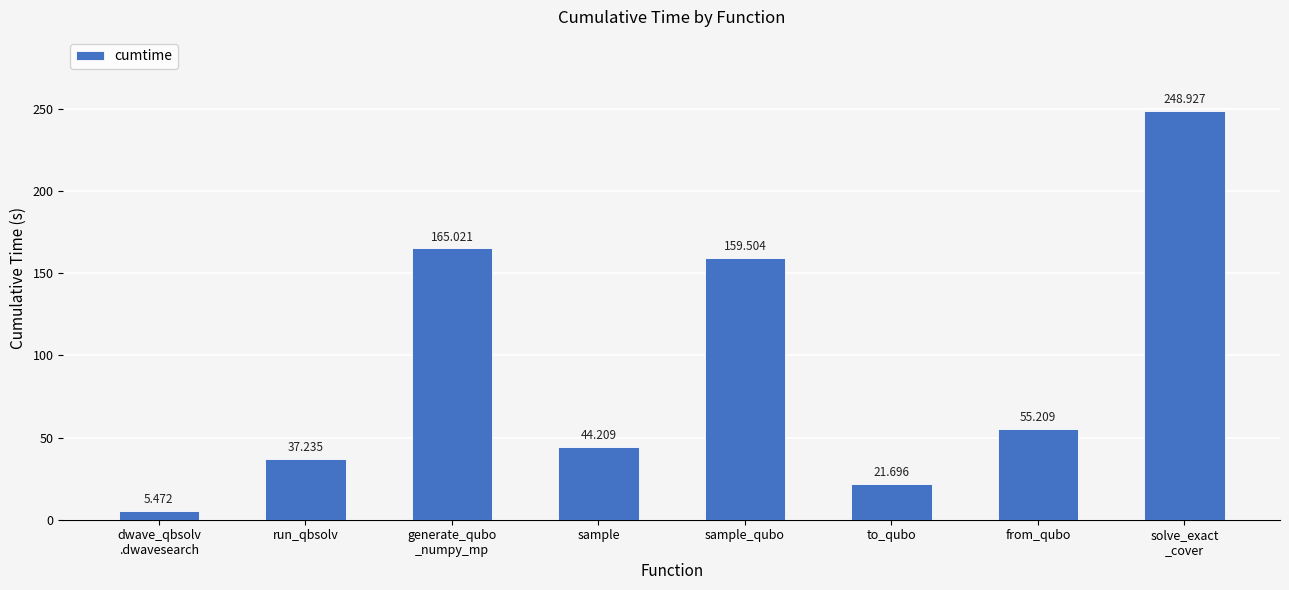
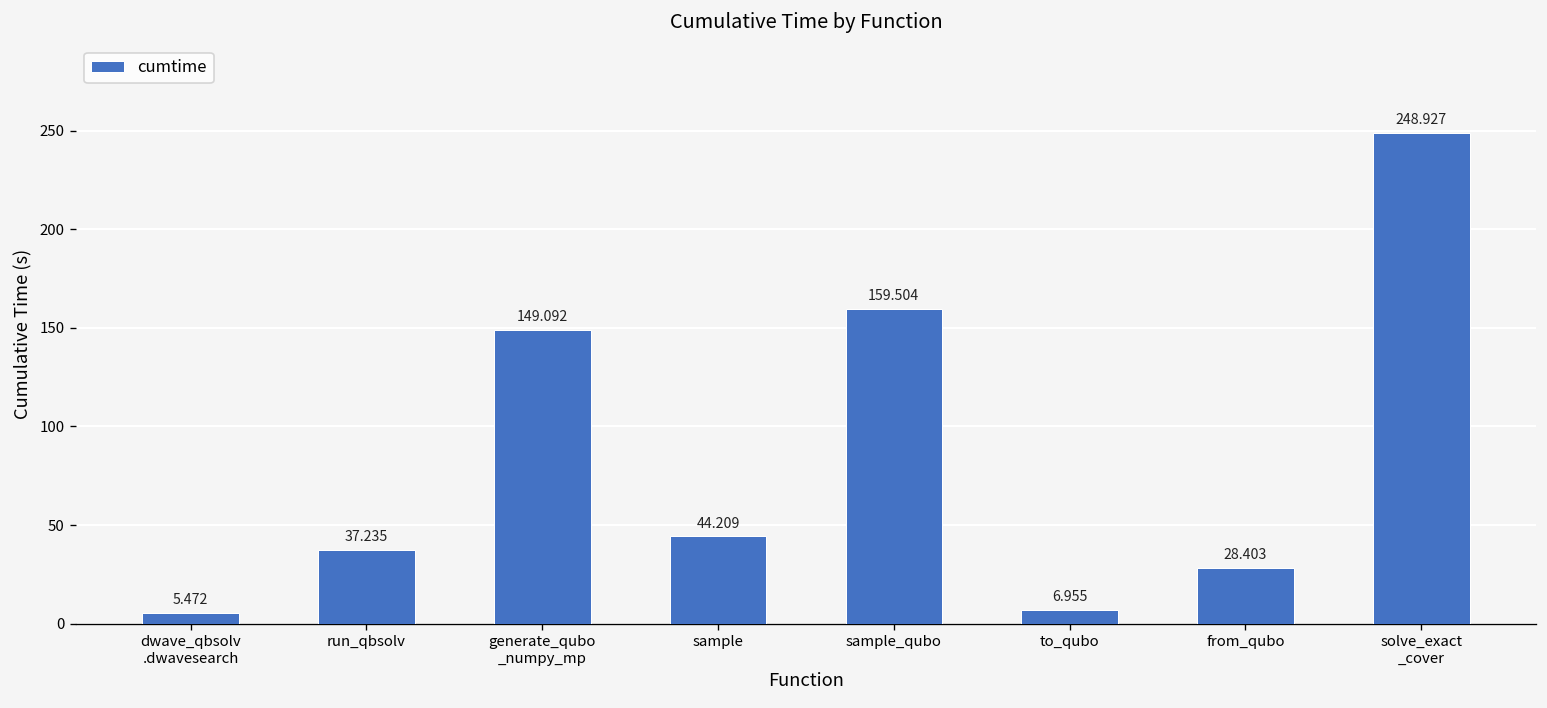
generate_qubo _numpy_mp: 165.021 -> 149.092
to_qubo: 21.696 -> 6.955
from_qubo: 55.209 -> 28.403
